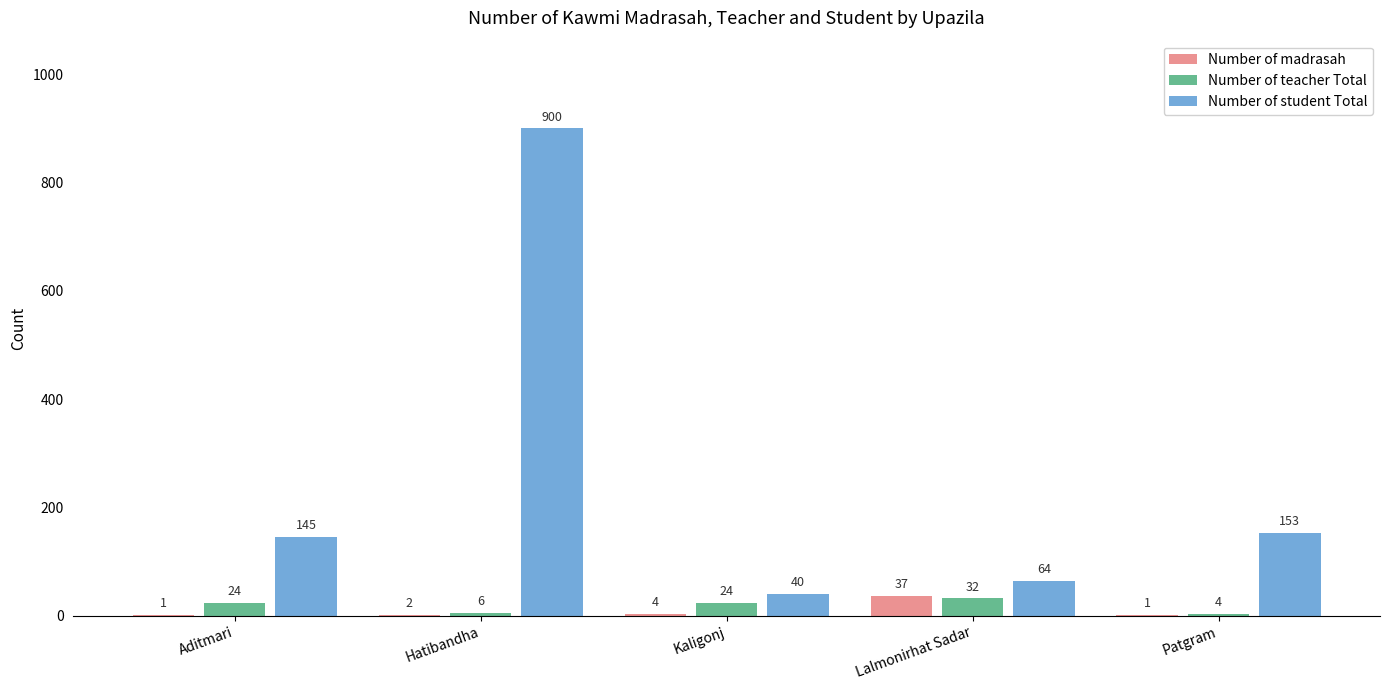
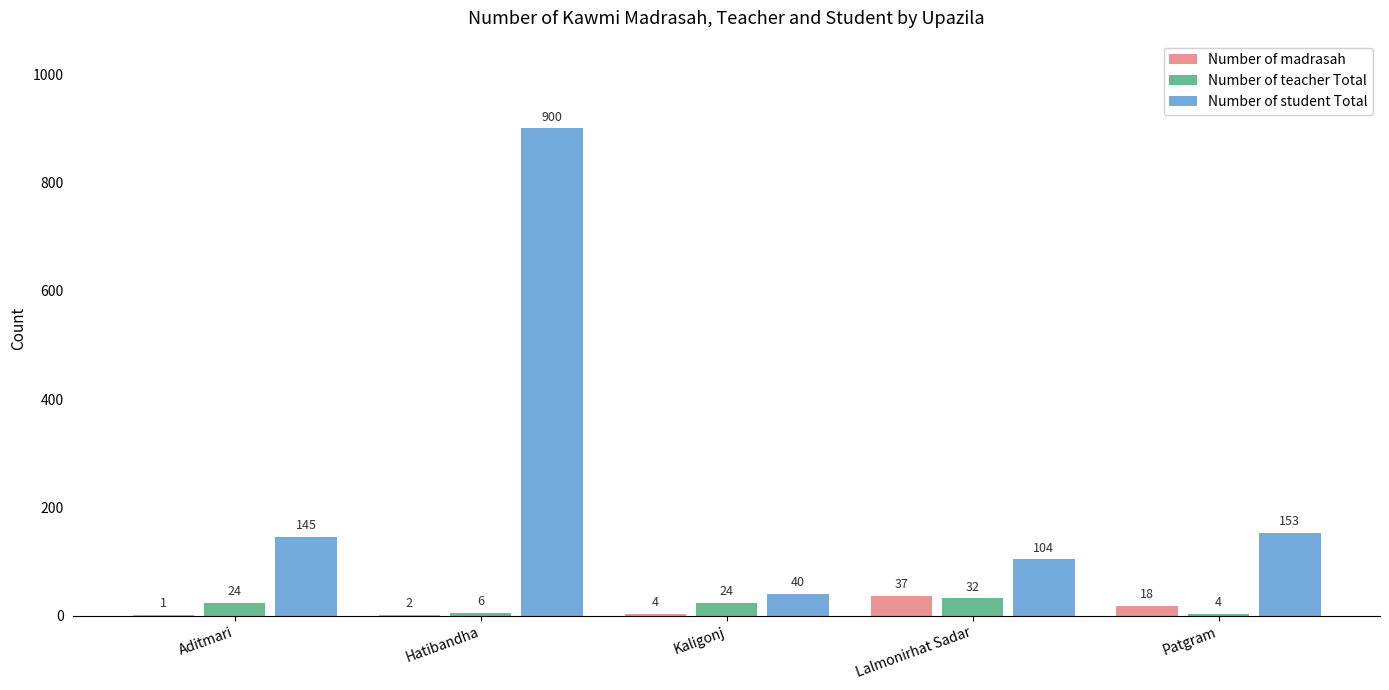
Number of student Total, Lalmonirhat Sadar: 64 -> 104
Number of madrasah, Patgram: 1 -> 18
